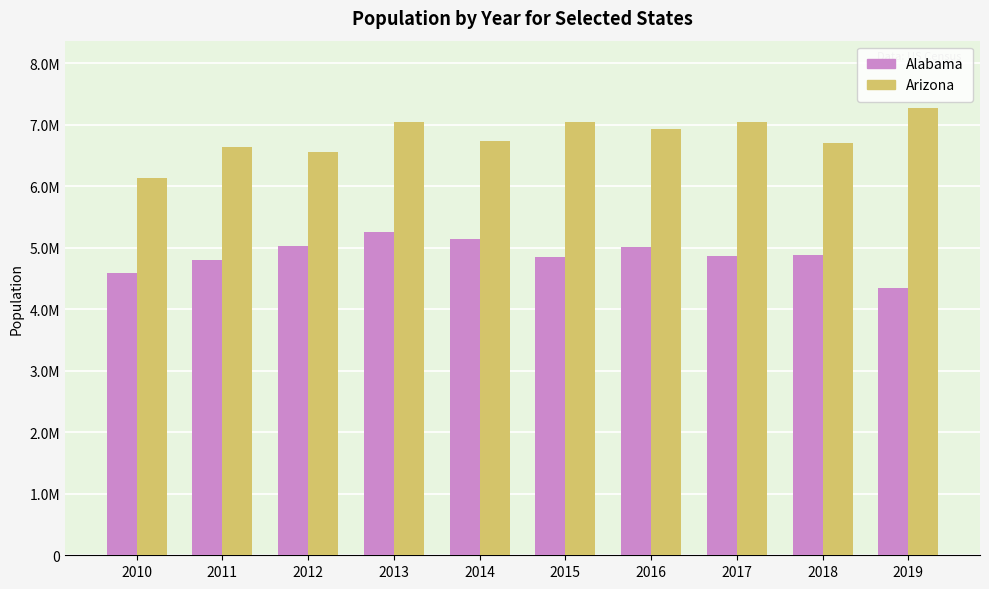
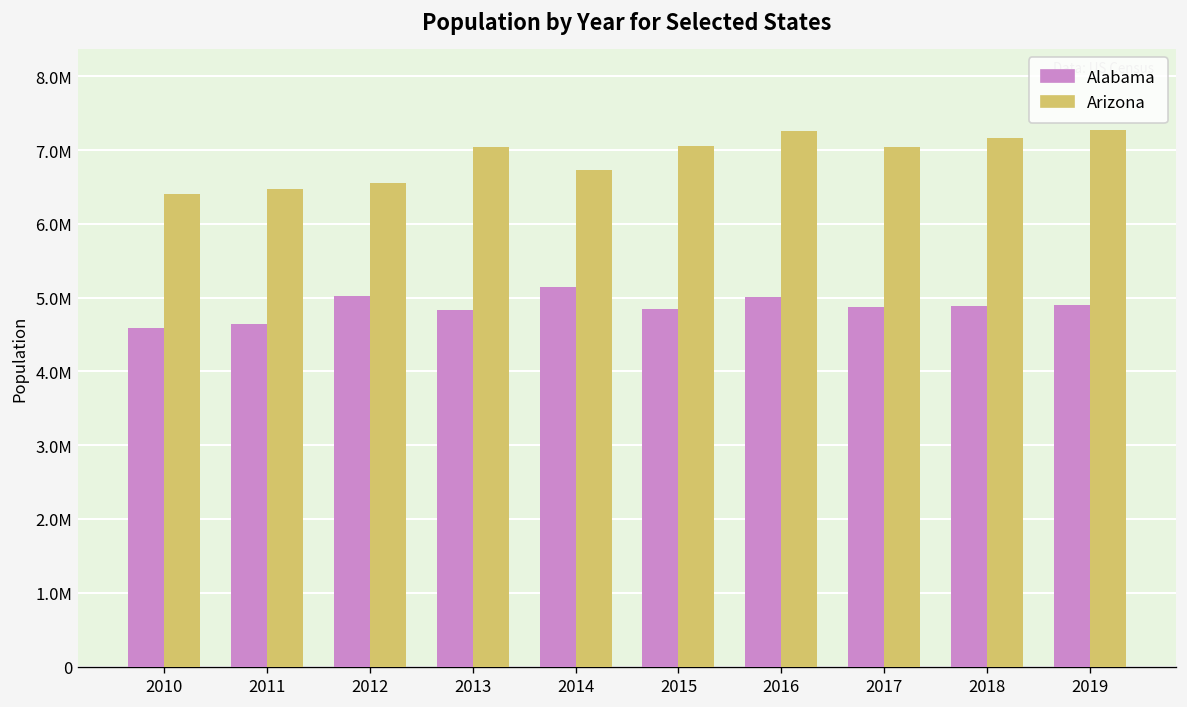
Arizona, 2010: 6100000 -> 6400000
Alabama, 2011: 4800000 -> 4600000
Arizona, 2011: 6600000 -> 6500000
Alabama, 2013: 5300000 -> 4800000
Arizona, 2016: 6900000 -> 7300000
Arizona, 2018: 6700000 -> 7200000
Alabama, 2019: 4400000 -> 4900000
